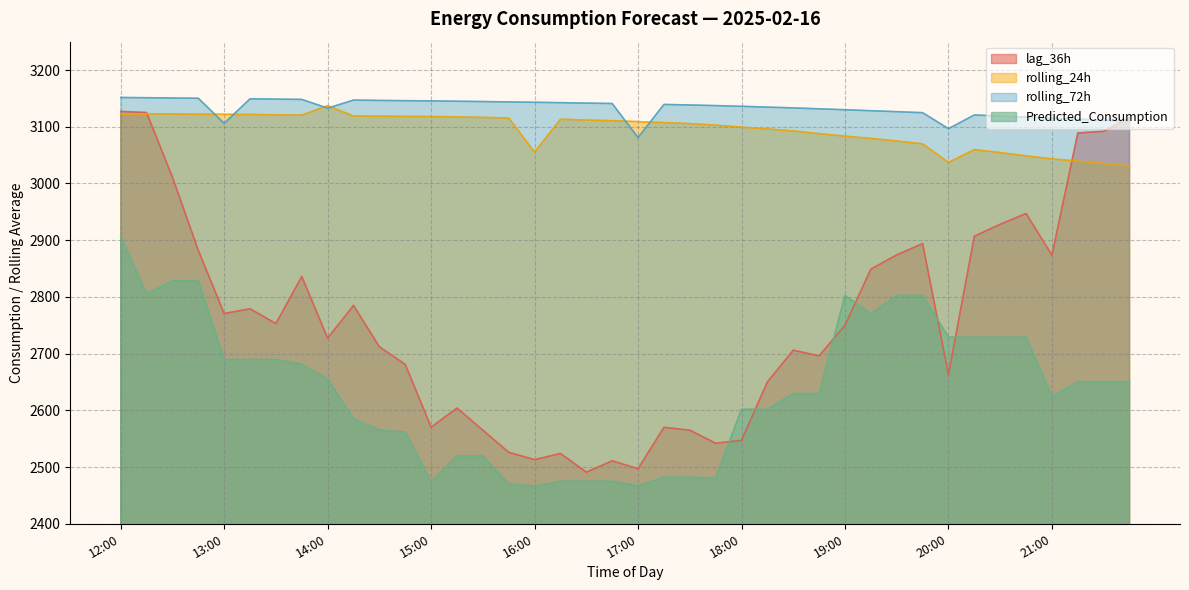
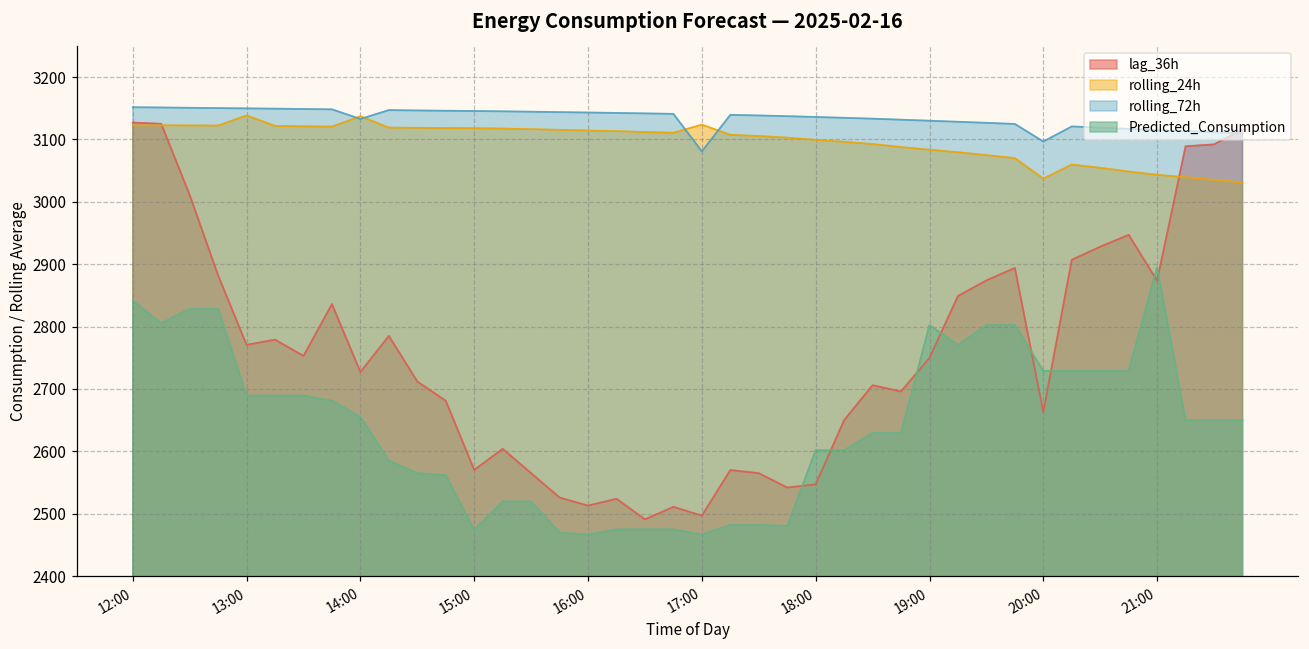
Predicted_Consumption, 12:00: 2910 -> 2840
rolling_24h, 13:00: 3120 -> 3140
rolling_72h, 13:00: 3110 -> 3150
rolling_24h, 16:00: 3060 -> 3110
rolling_24h, 17:00: 3110 -> 3120
Predicted_Consumption, 21:00: 2620 -> 2900
